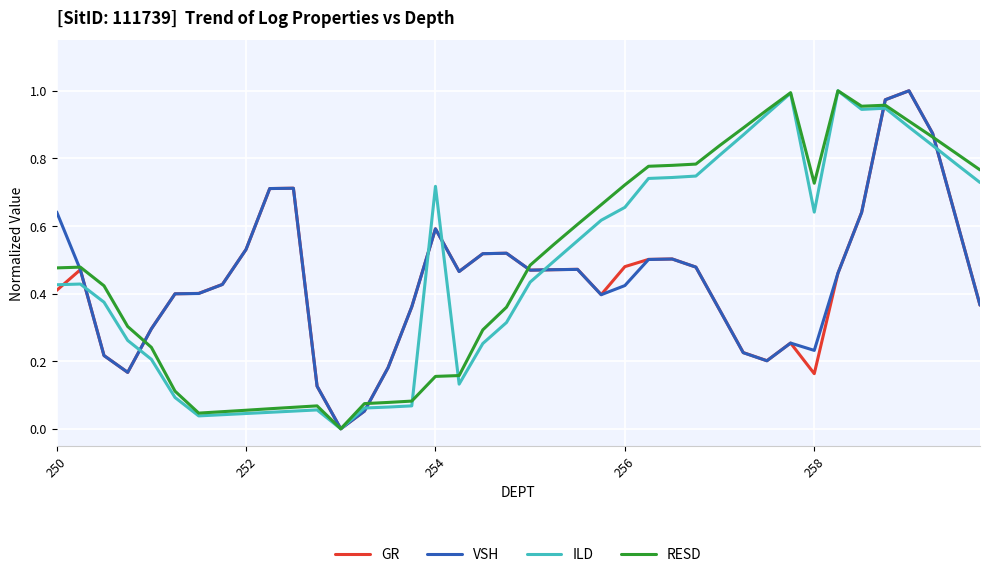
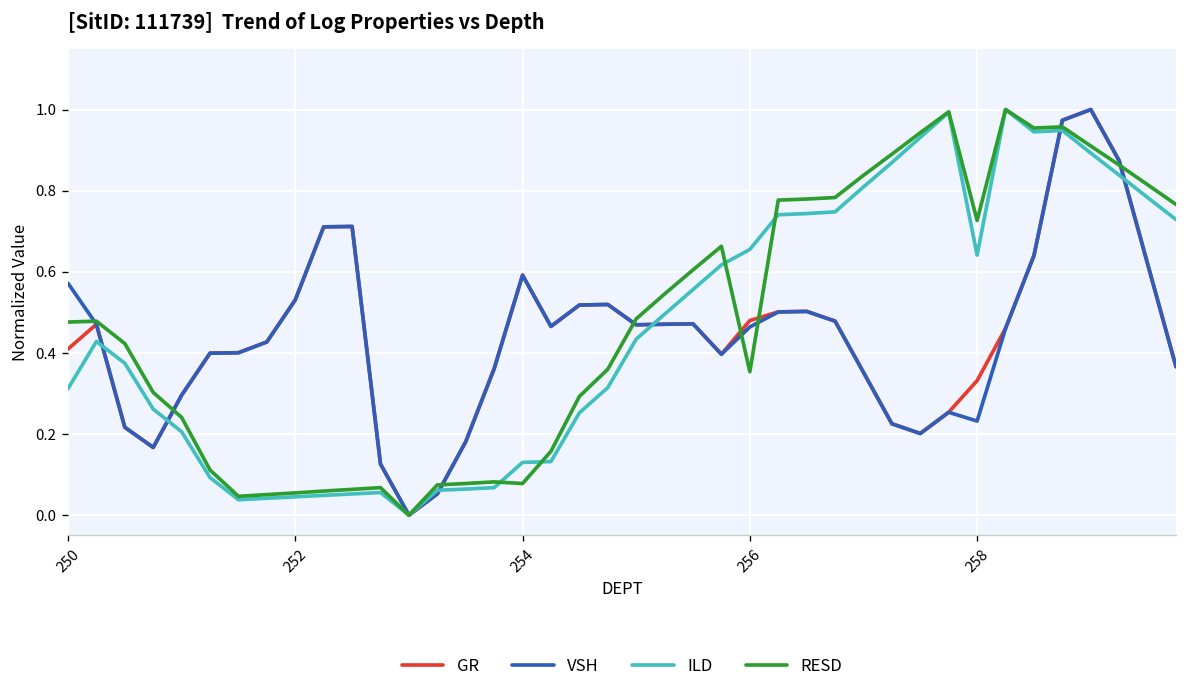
VSH, 250: 0.64 -> 0.57
ILD, 250: 0.43 -> 0.31
ILD, 254: 0.72 -> 0.13
RESD, 254: 0.16 -> 0.08
VSH, 256: 0.42 -> 0.46
RESD, 256: 0.72 -> 0.35
GR, 258: 0.16 -> 0.33
